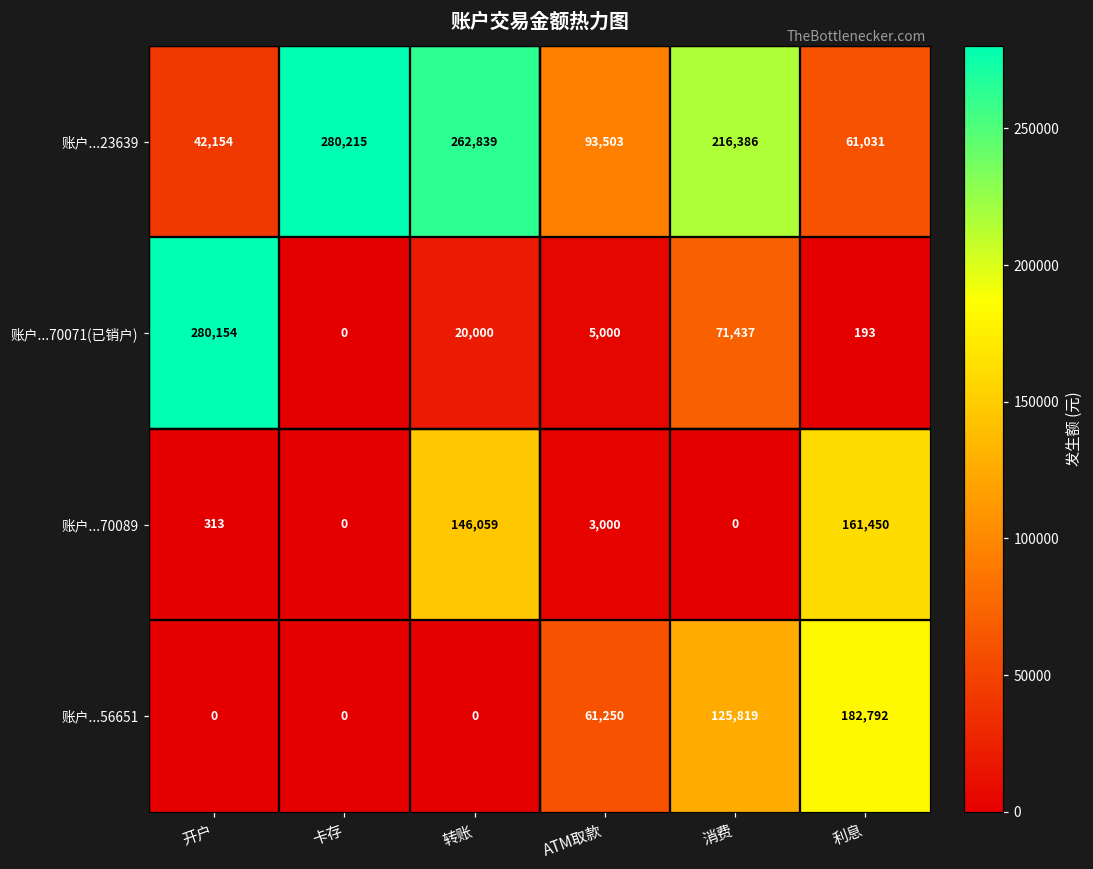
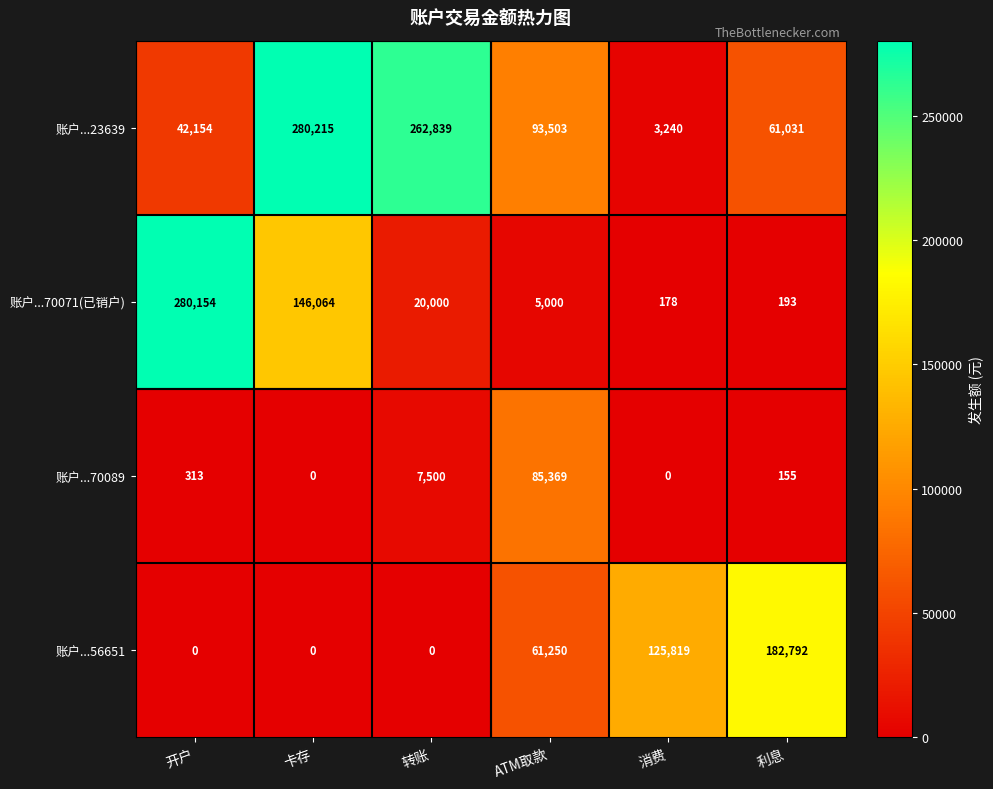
账户...23639, 消费: 216,386 -> 3,240
账户...70071(已销户), 卡存: 0 -> 146,064
账户...70071(已销户), 消费: 71,437 -> 178
账户...70089, 转账: 146,059 -> 7,500
账户...70089, ATM取款: 3,000 -> 85,369
账户...70089, 利息: 161,450 -> 155
